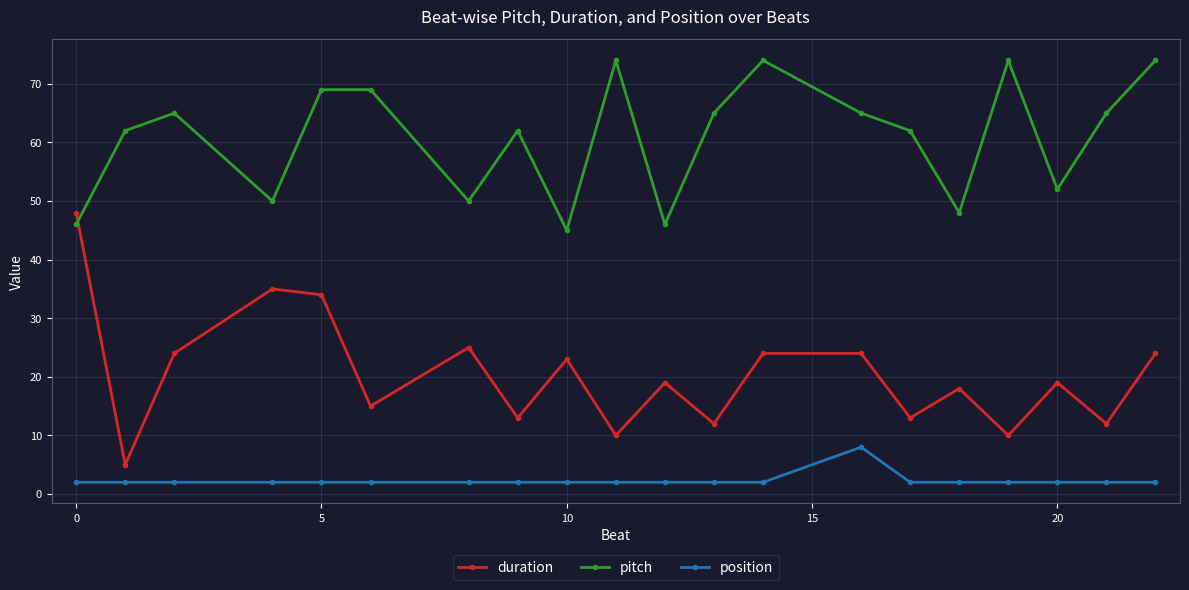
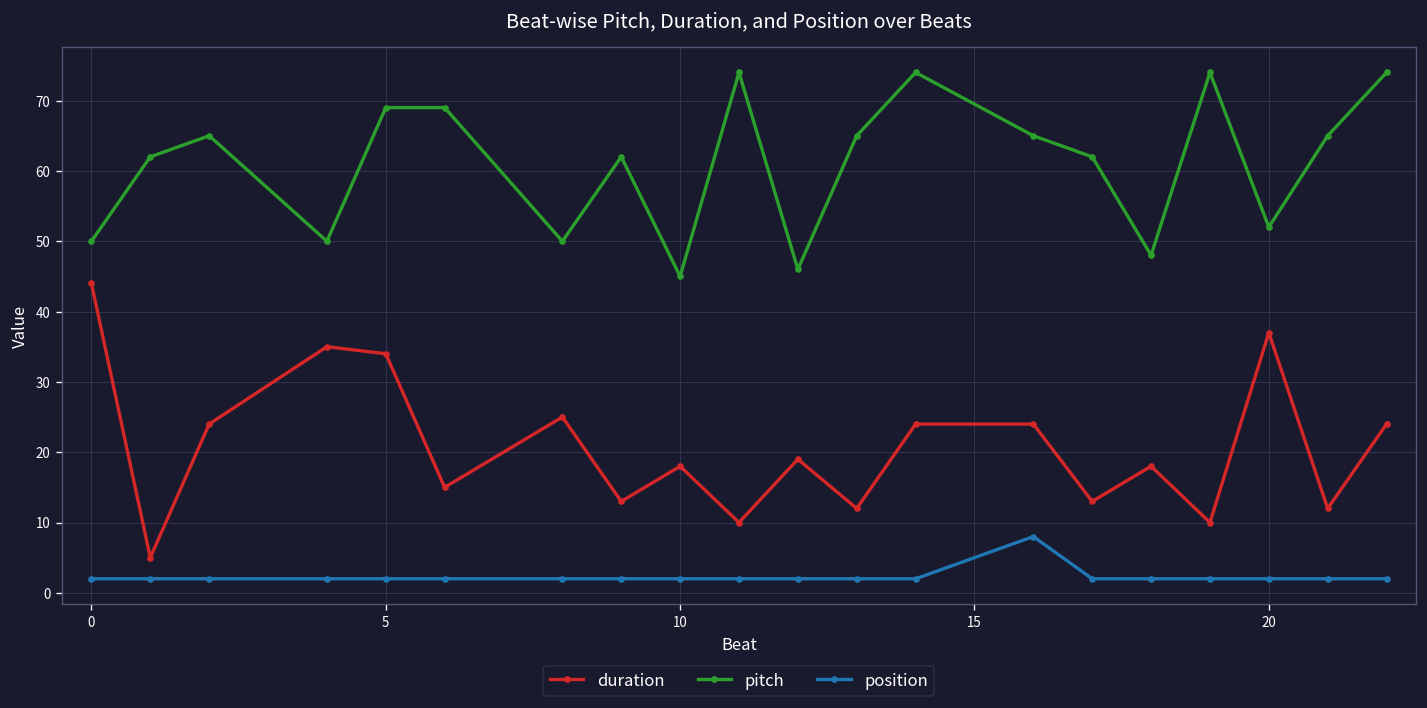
duration, 0: 48 -> 44
pitch, 0: 46 -> 50
duration, 10: 23 -> 18
duration, 20: 19 -> 37
